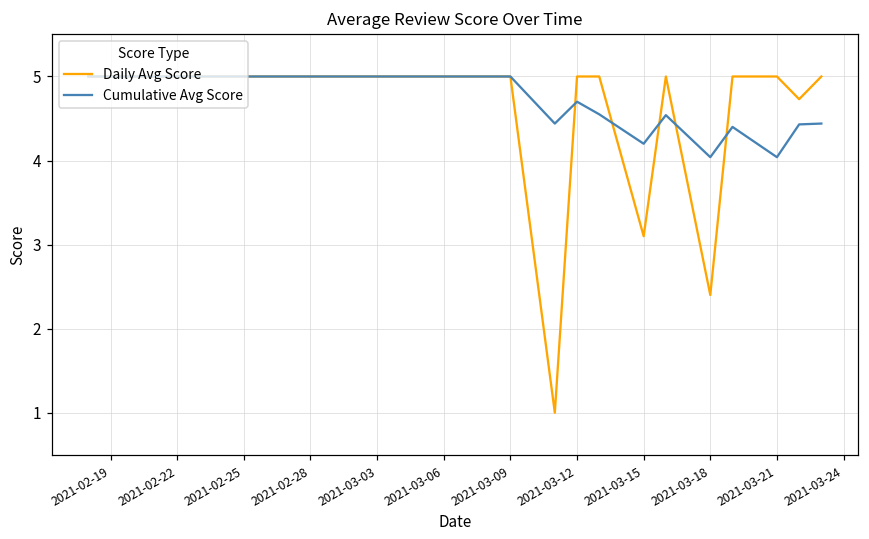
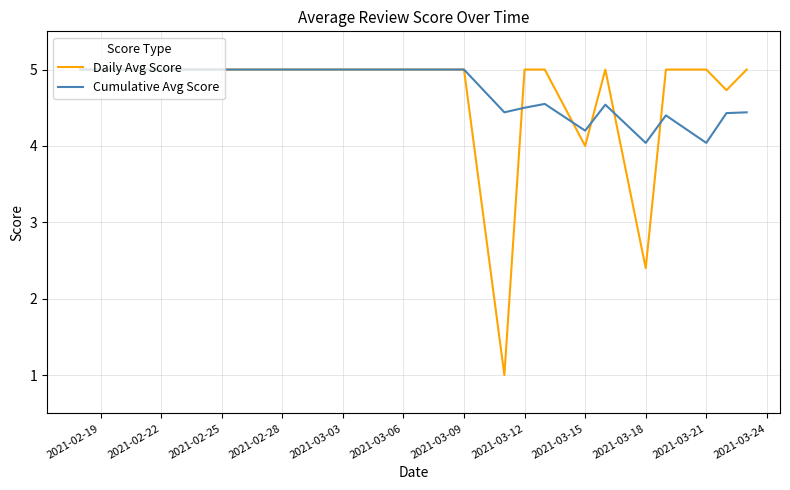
Cumulative Avg Score, 2021-03-12: 4.7 -> 4.5
Daily Avg Score, 2021-03-15: 3.1 -> 4.0
